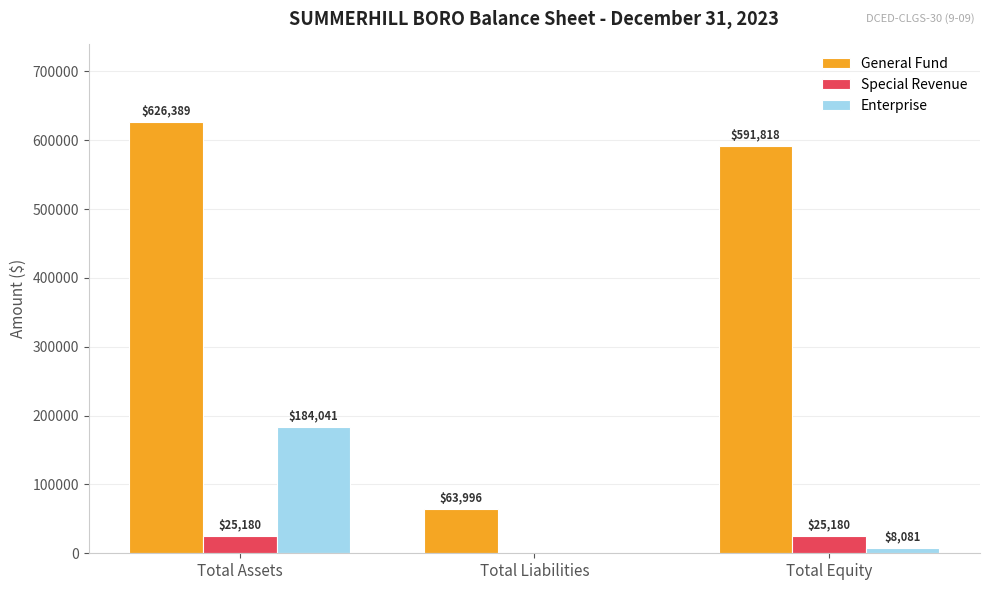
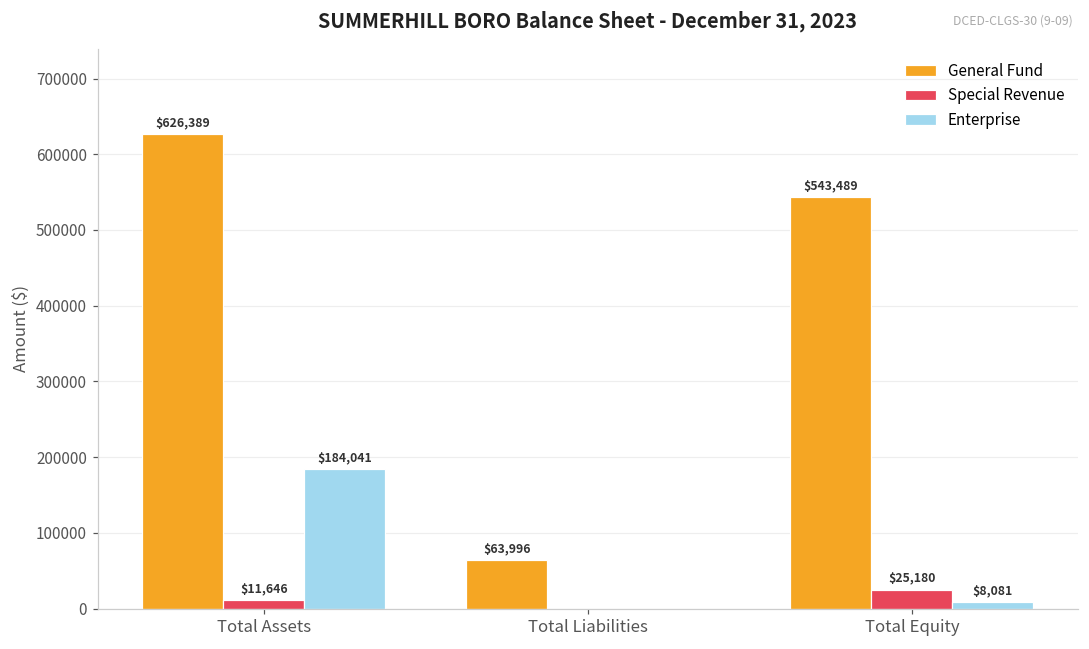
Special Revenue, Total Assets: $25,180 -> $11,646
General Fund, Total Equity: $591,818 -> $543,489
